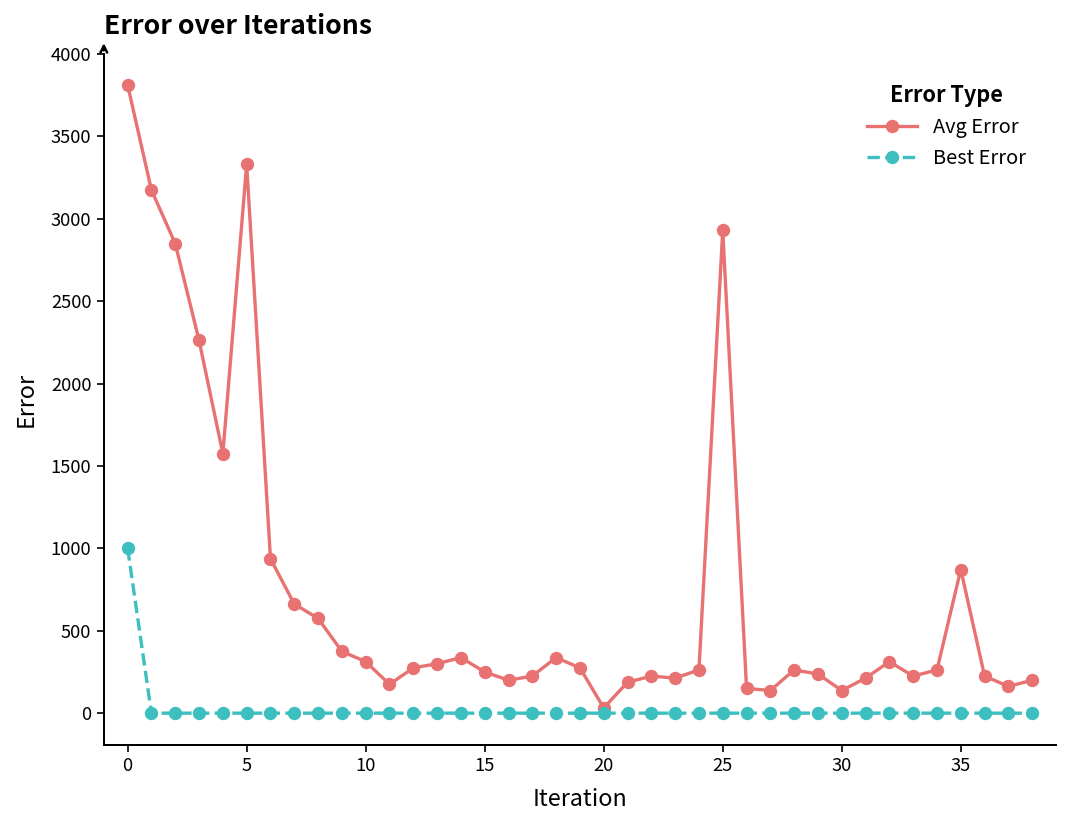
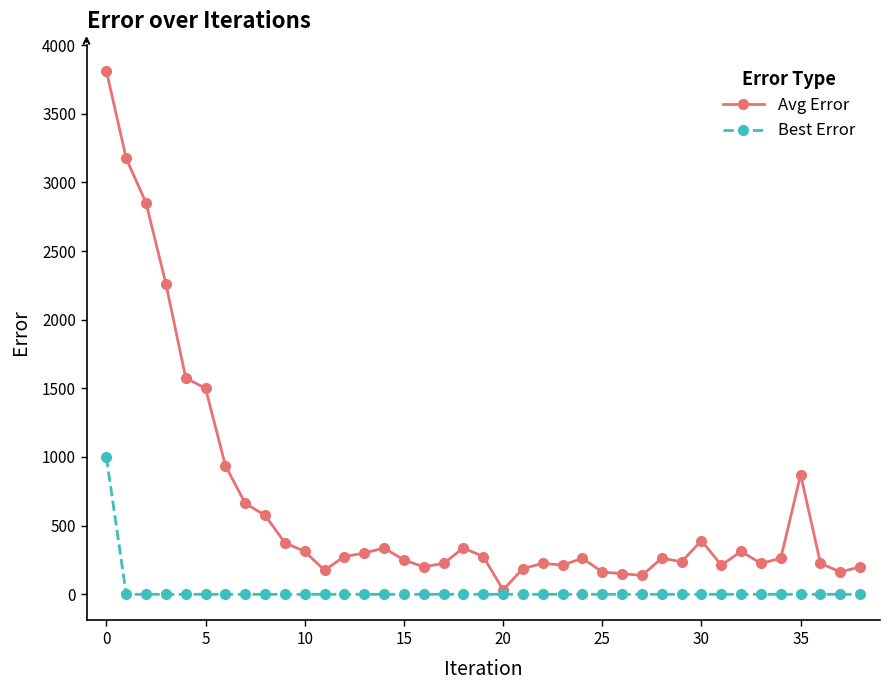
Avg Error, 5: 3330 -> 1500
Avg Error, 25: 2930 -> 160
Avg Error, 30: 140 -> 390
